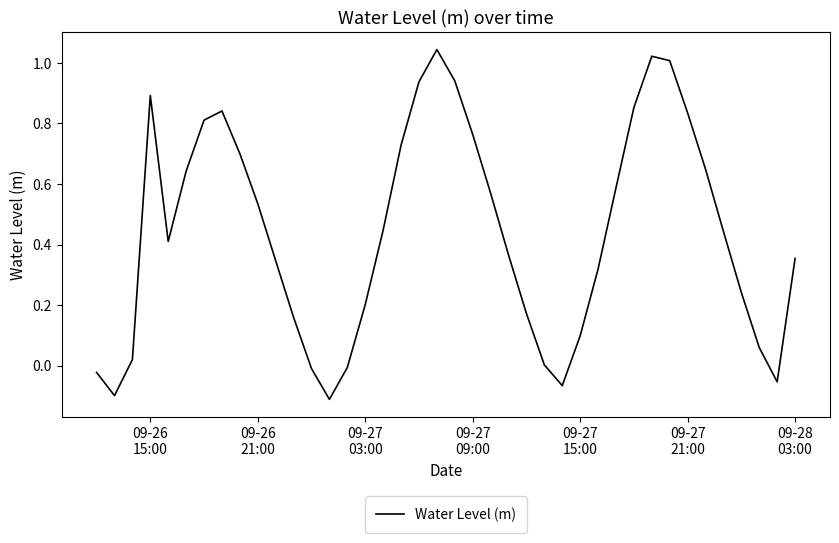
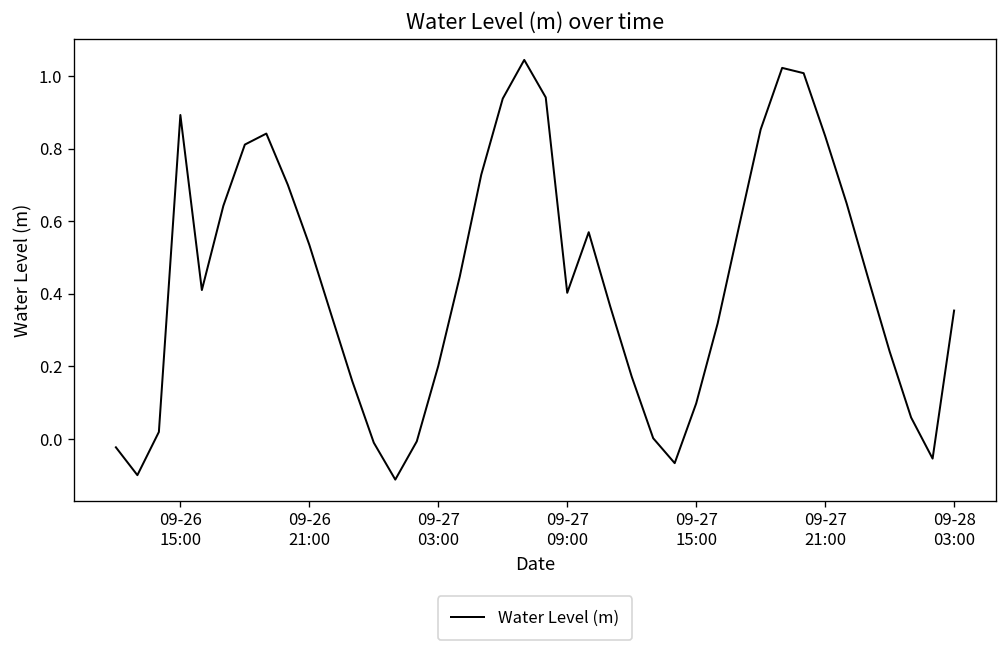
09-27 09:00: 0.76 -> 0.40
